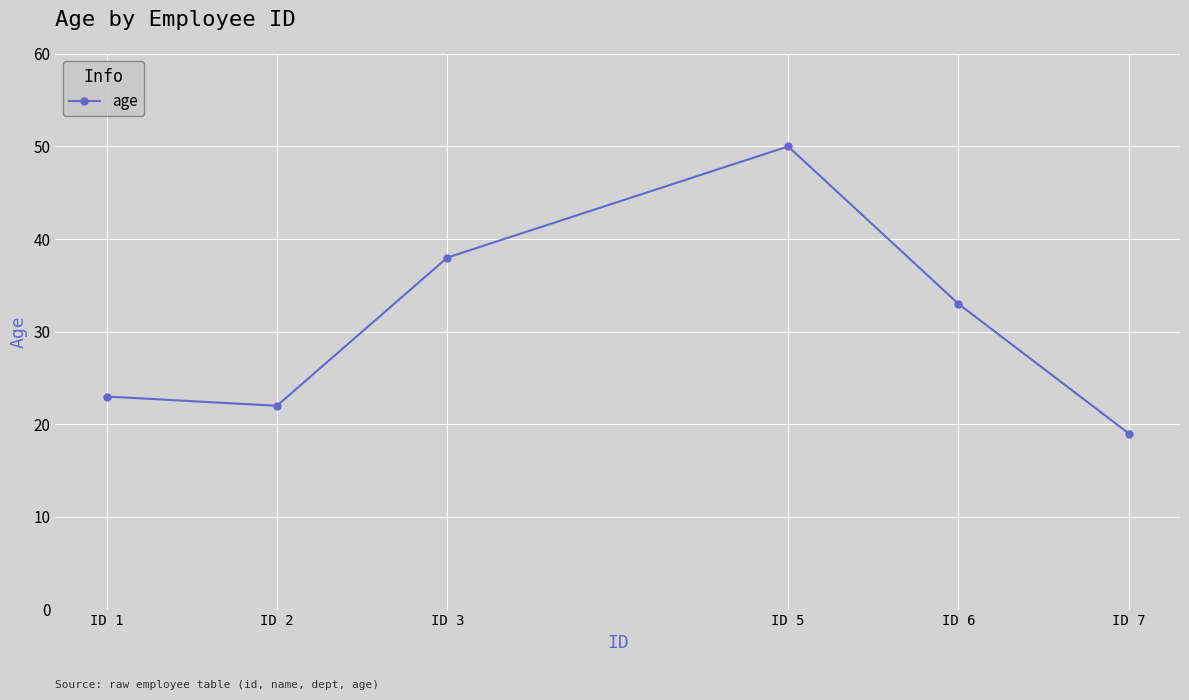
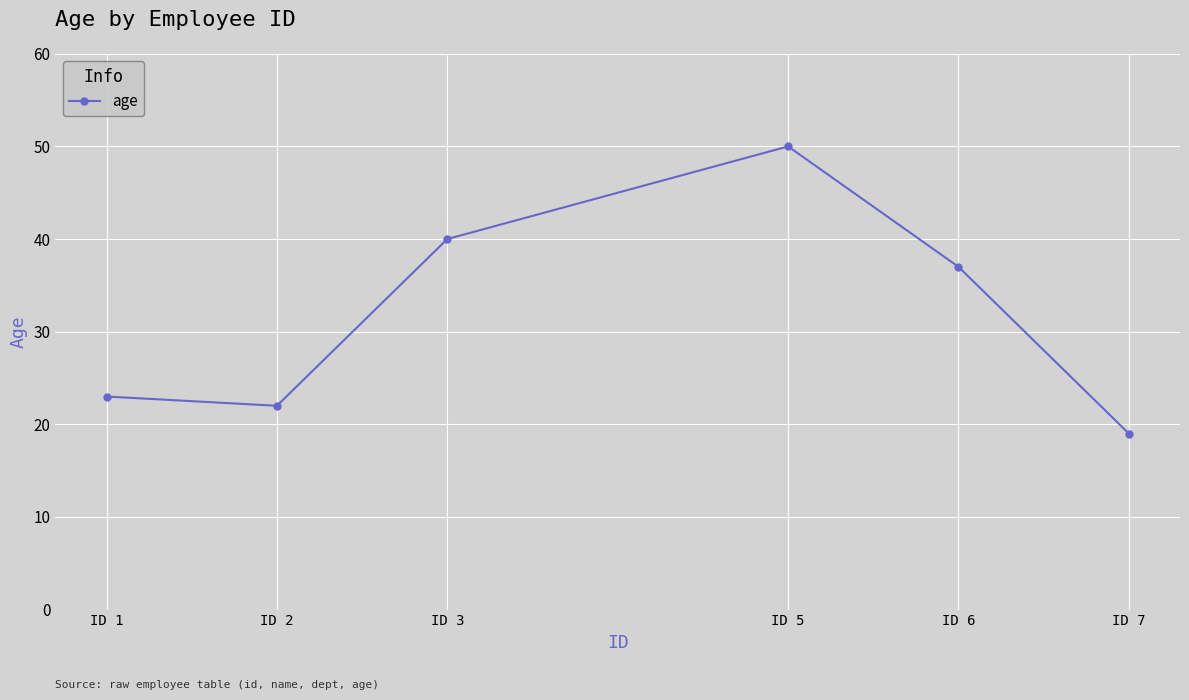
ID 3: 38 -> 40
ID 6: 33 -> 37
